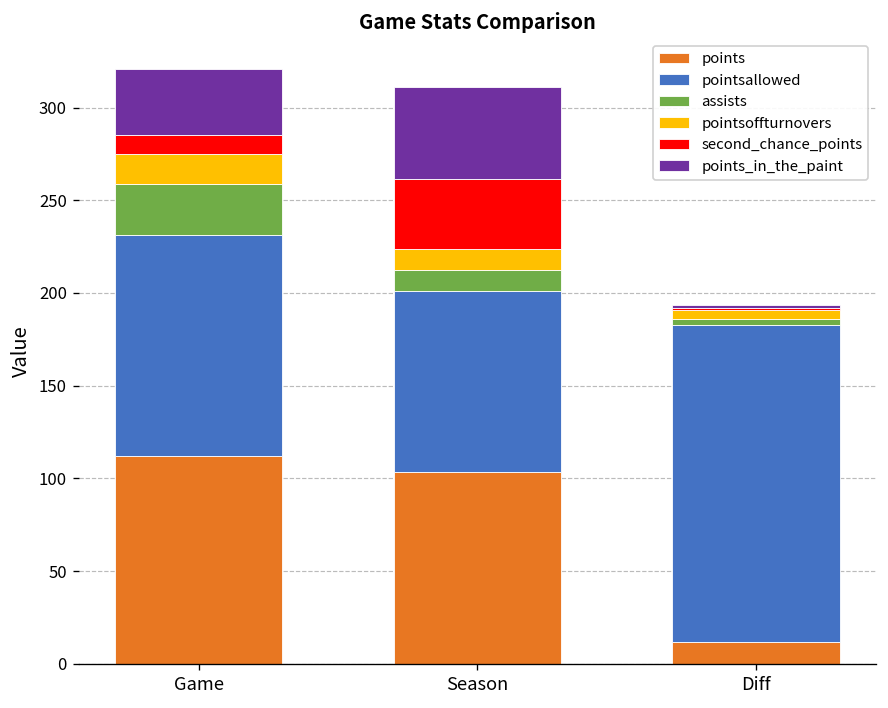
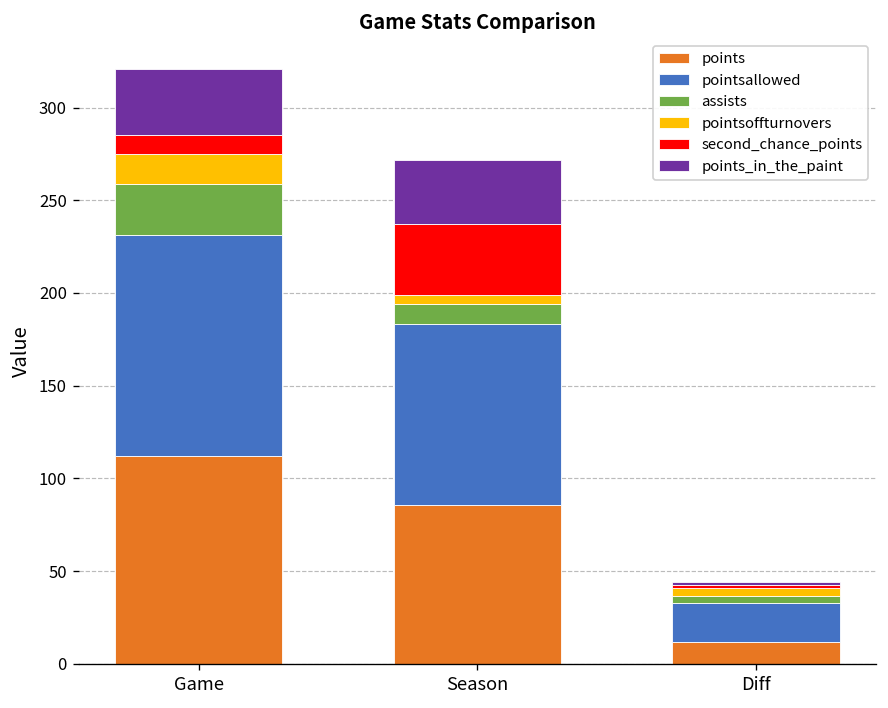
points, Season: 104 -> 86
pointsoffturnovers, Season: 11 -> 5
points_in_the_paint, Season: 49 -> 34
pointsallowed, Diff: 171 -> 21
